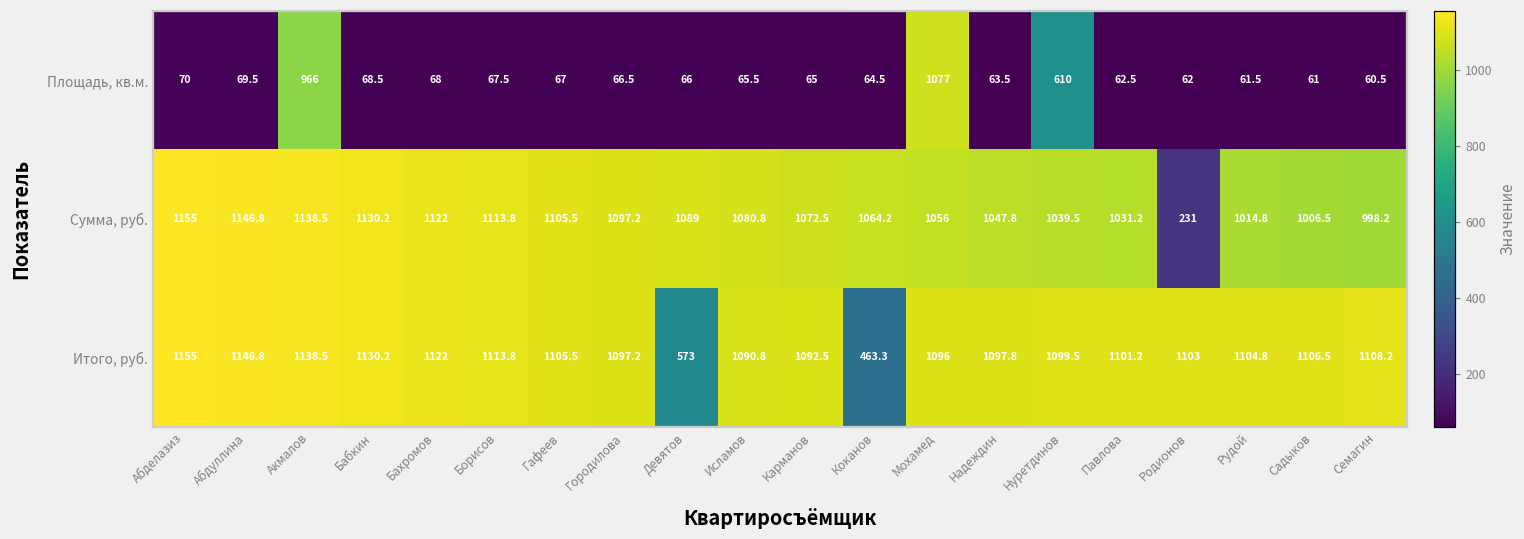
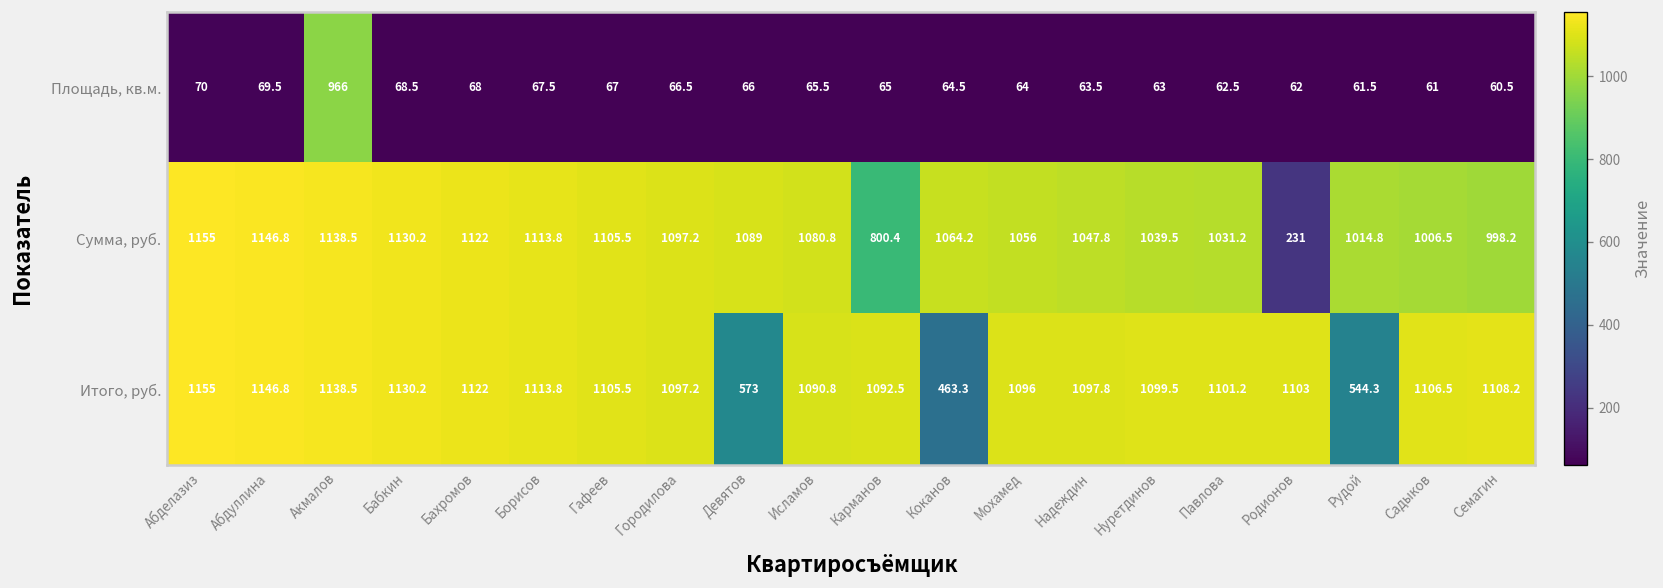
Площадь, кв.м., Мохамед: 1077 -> 64
Площадь, кв.м., Нуретдинов: 610 -> 63
Сумма, руб., Карманов: 1072.5 -> 800.4
Итого, руб., Рудой: 1104.8 -> 544.3
